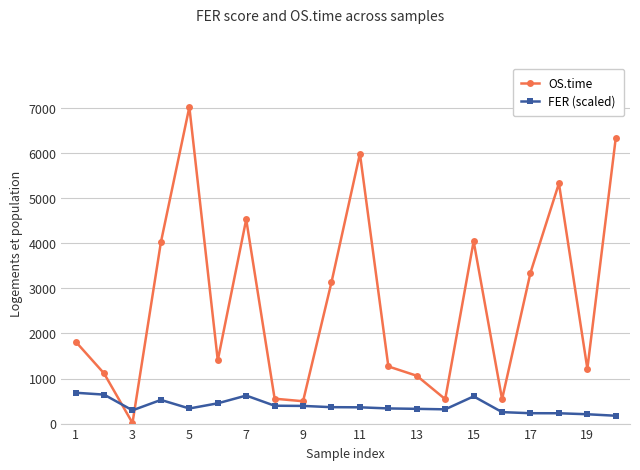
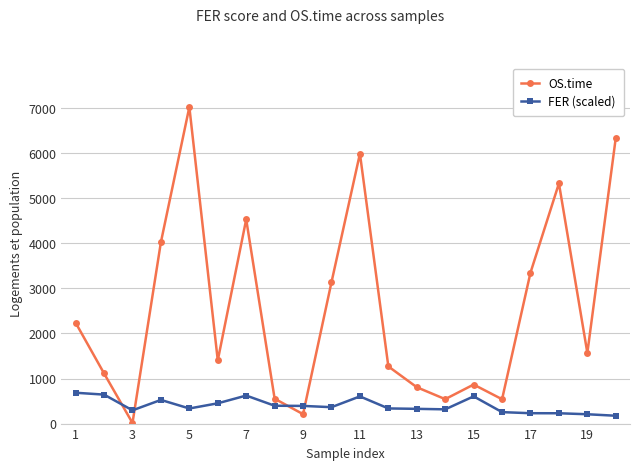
OS.time, 1: 1800 -> 2200
OS.time, 9: 500 -> 200
FER (scaled), 11: 400 -> 600
OS.time, 13: 1100 -> 800
OS.time, 15: 4000 -> 900
OS.time, 19: 1200 -> 1600
